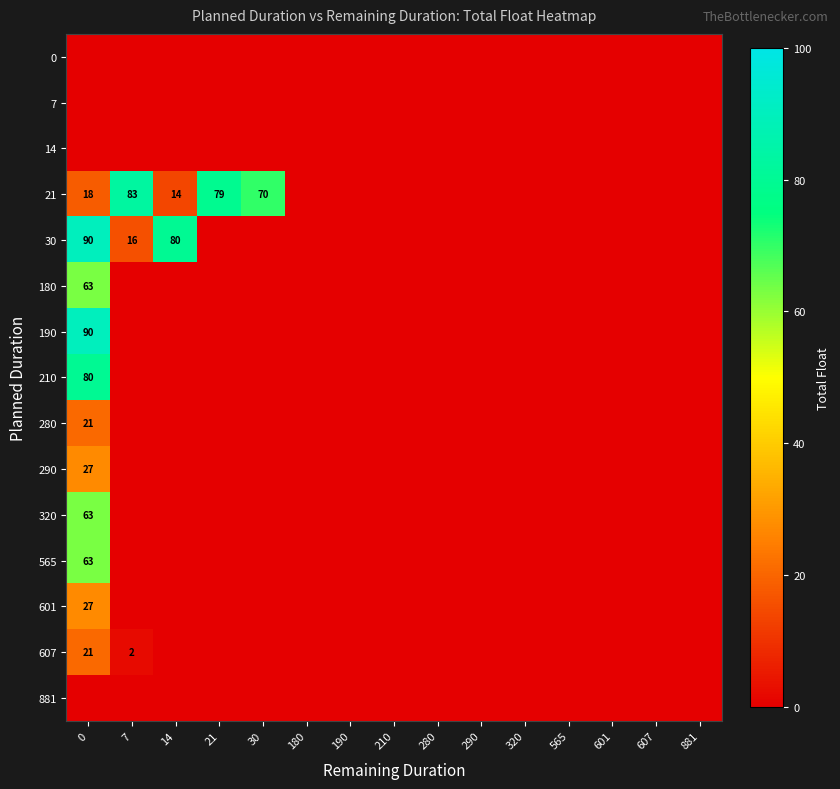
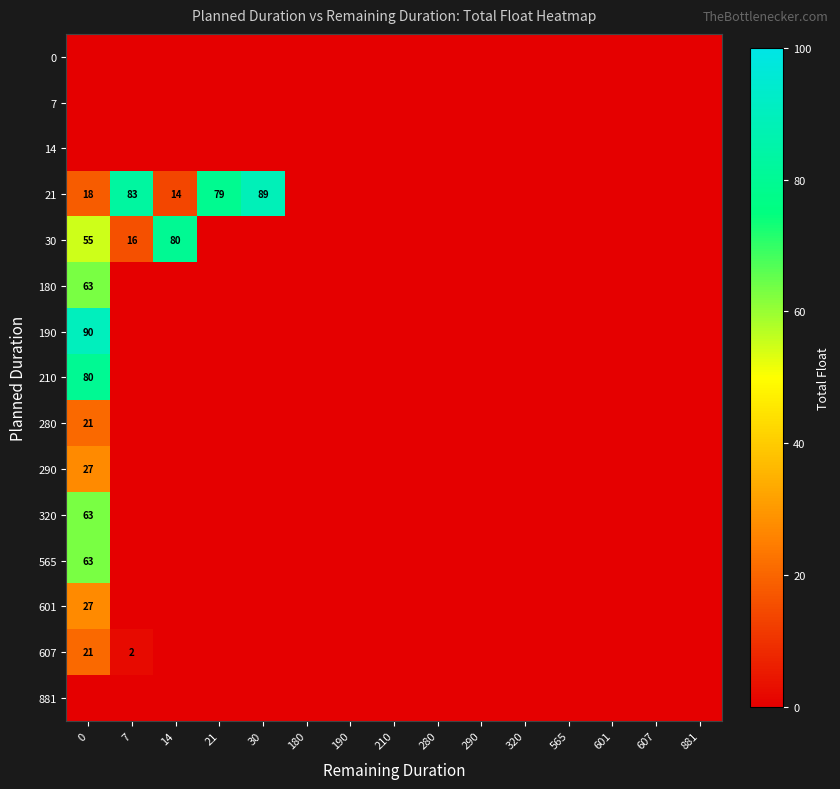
21, 30: 70 -> 89
30, 0: 90 -> 55
